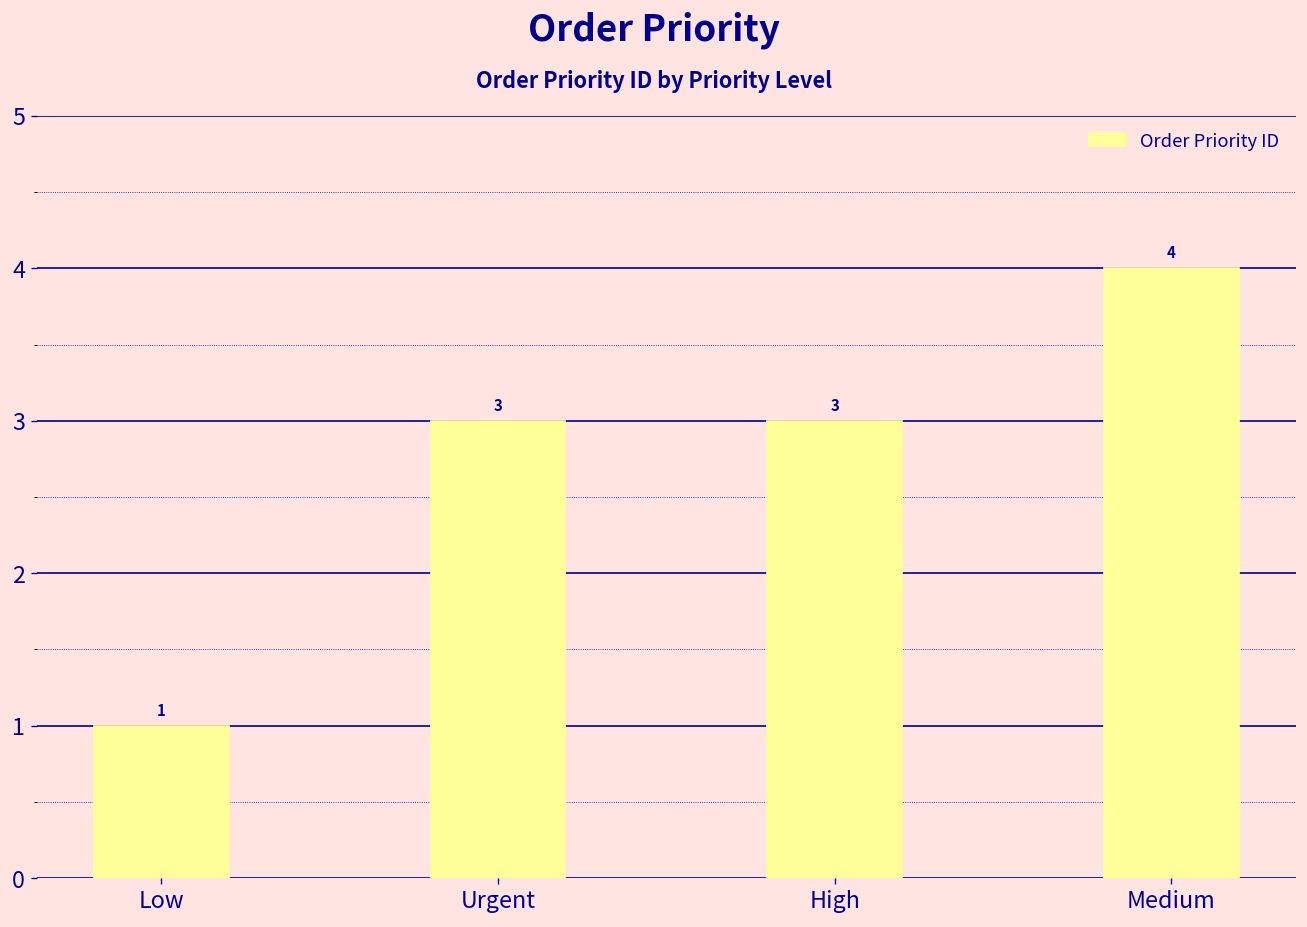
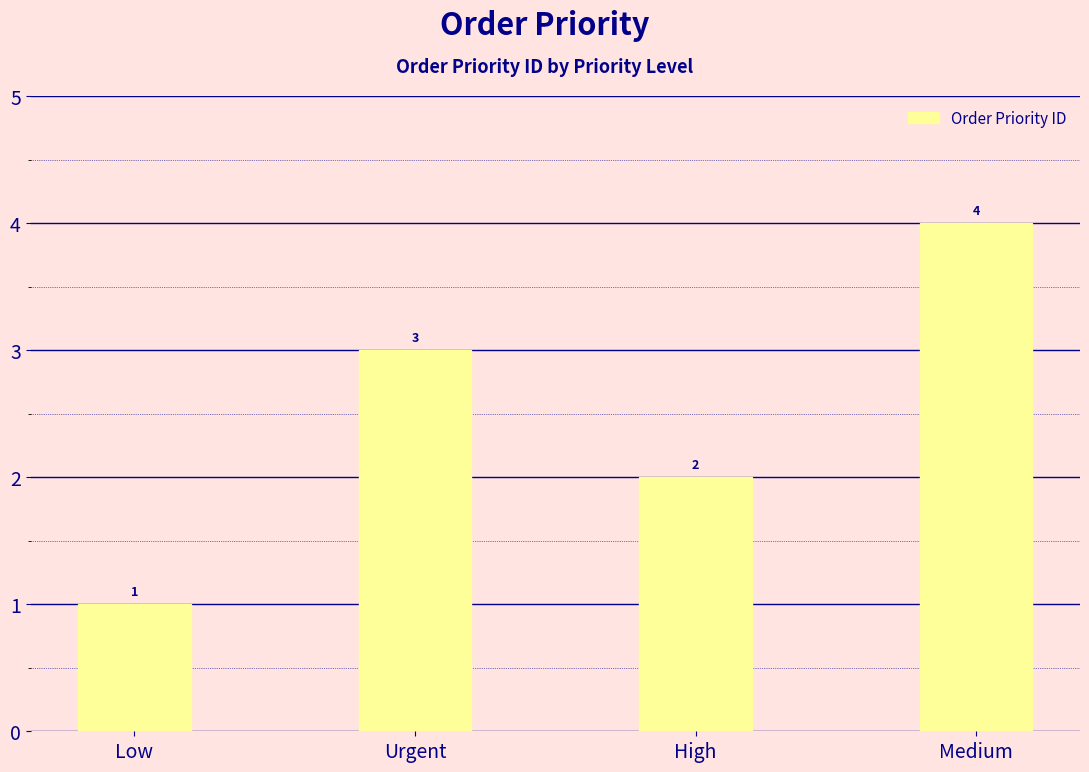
High: 3 -> 2
